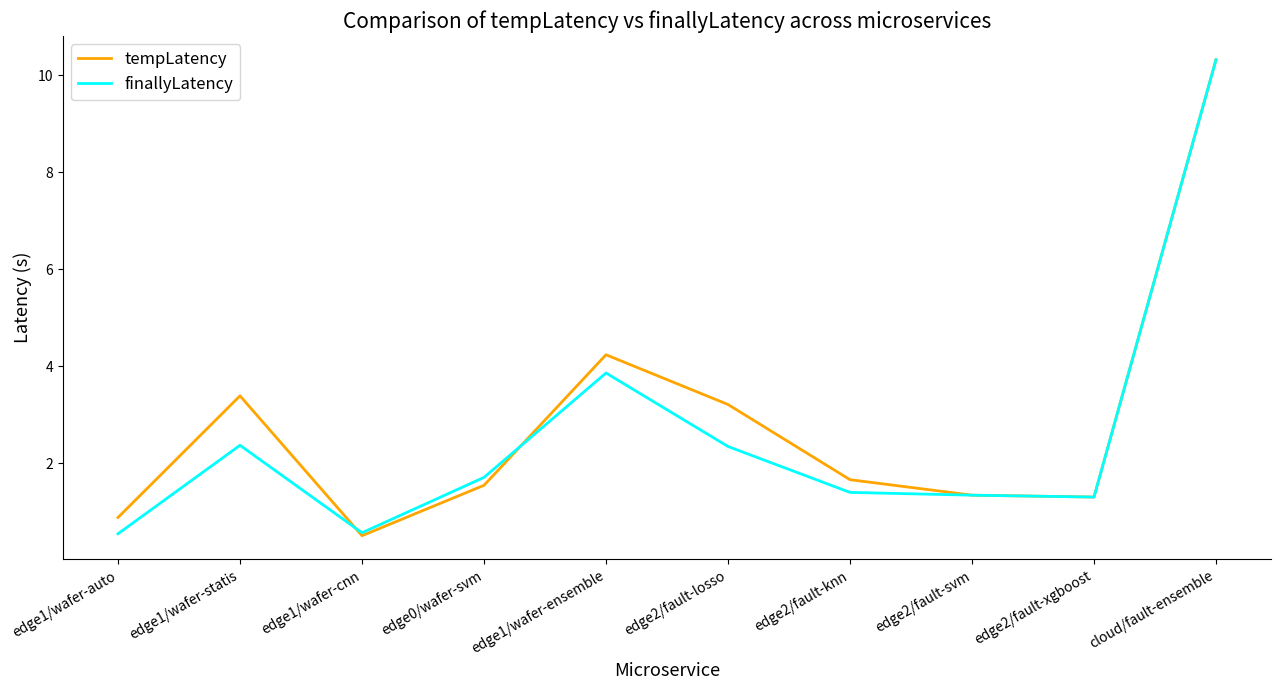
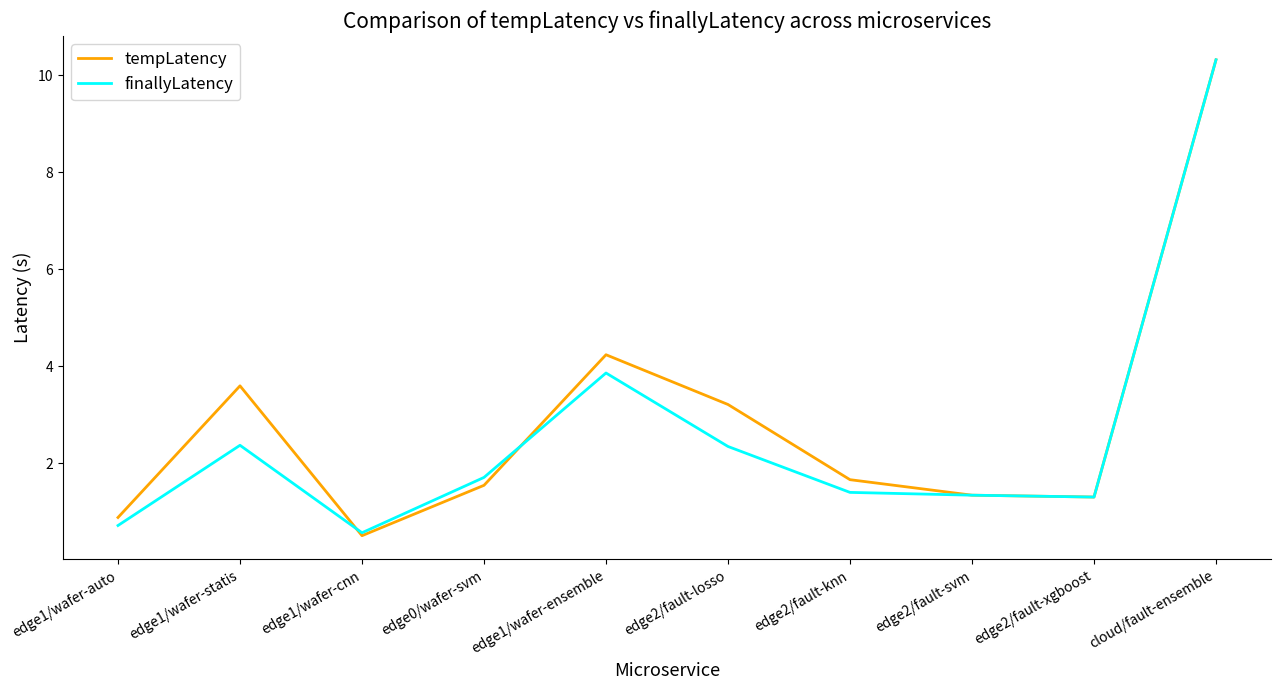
finallyLatency, edge1/wafer-auto: 0.6 -> 0.7
tempLatency, edge1/wafer-statis: 3.4 -> 3.6
